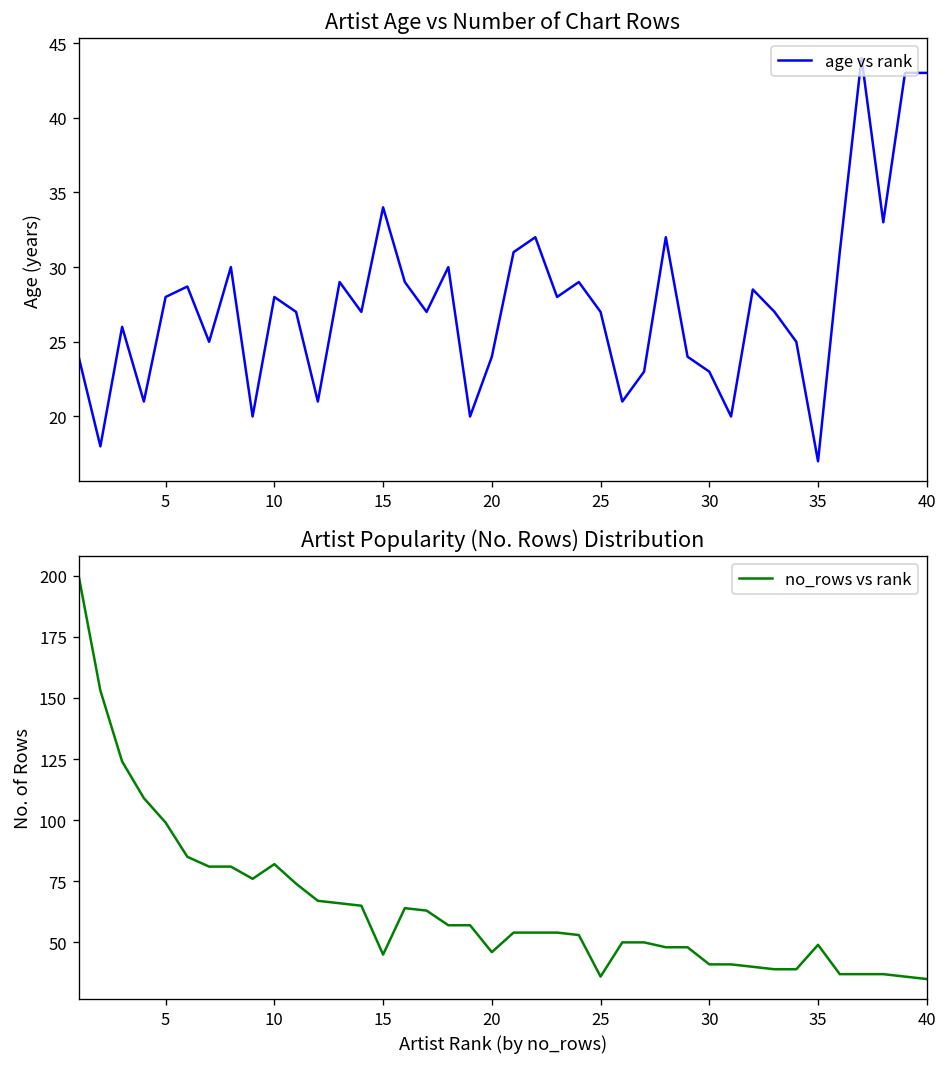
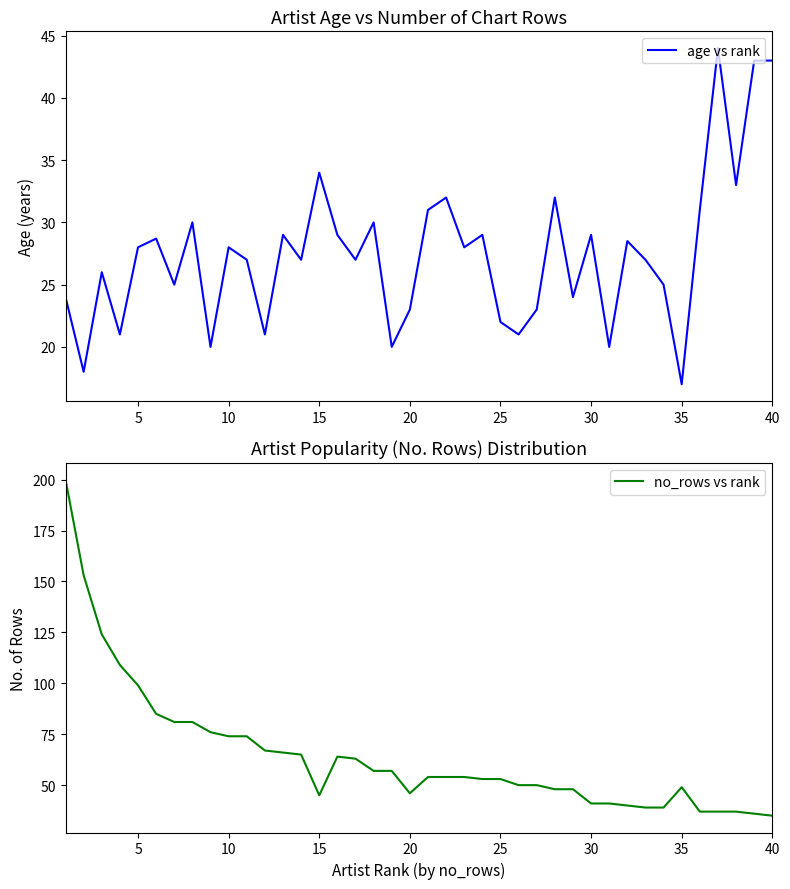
Artist Age vs Number of Chart Rows, 20: 24 -> 23
Artist Age vs Number of Chart Rows, 25: 27 -> 22
Artist Age vs Number of Chart Rows, 30: 23 -> 29
Artist Popularity (No. Rows) Distribution, 10: 82 -> 74
Artist Popularity (No. Rows) Distribution, 25: 36 -> 53
